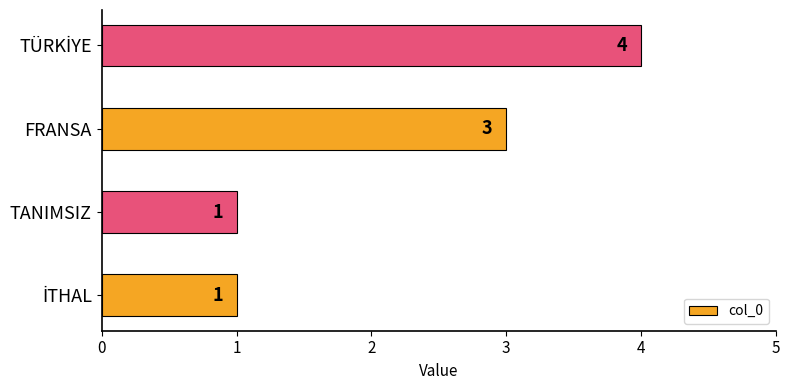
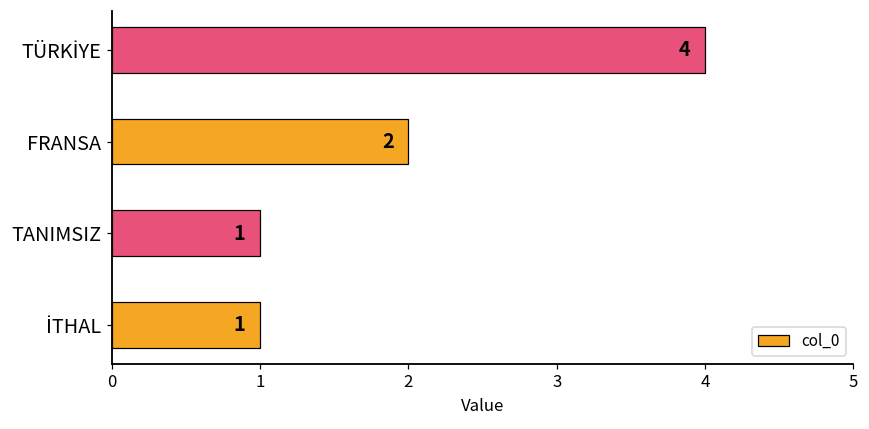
FRANSA: 3 -> 2
